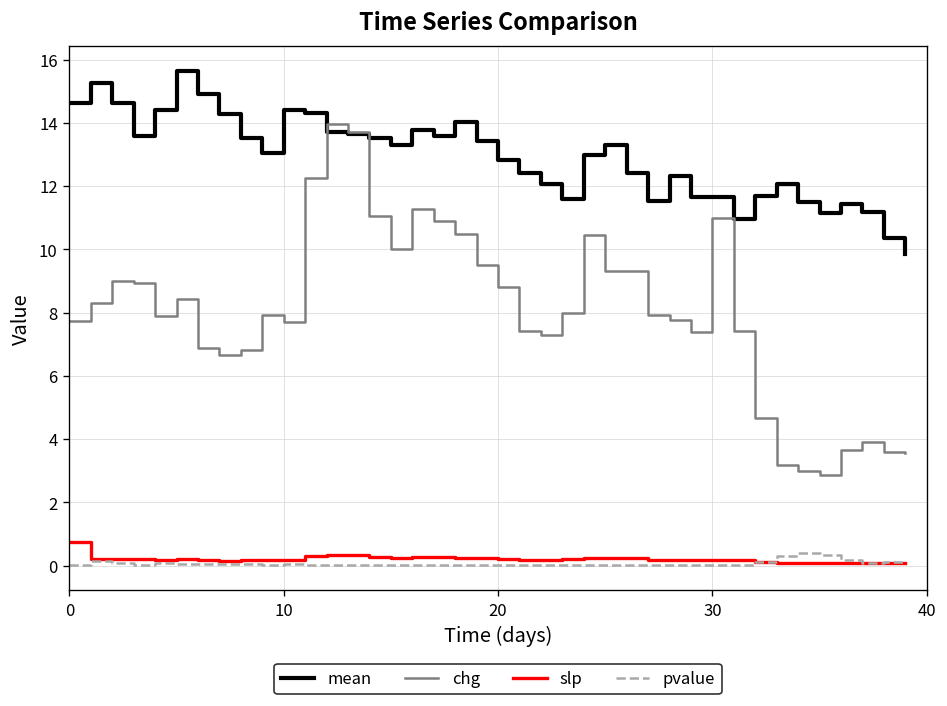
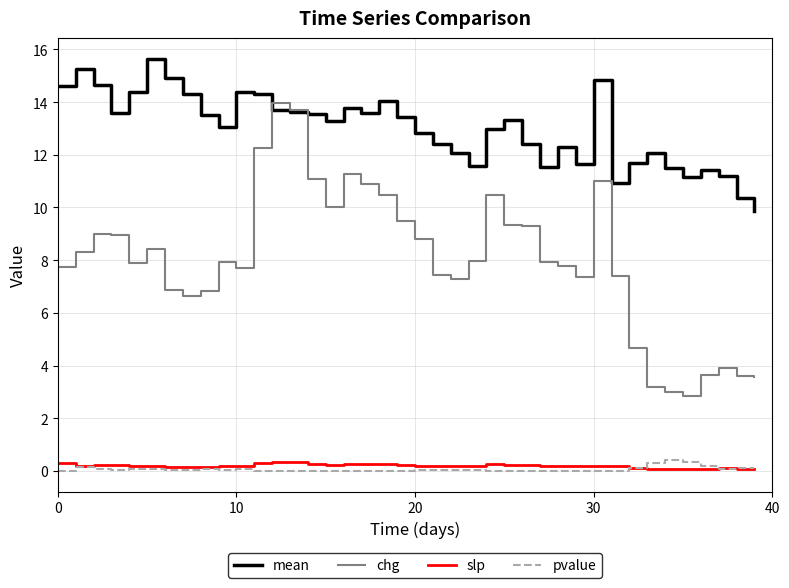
slp, 0: 0.8 -> 0.3
mean, 30: 11.6 -> 14.8
